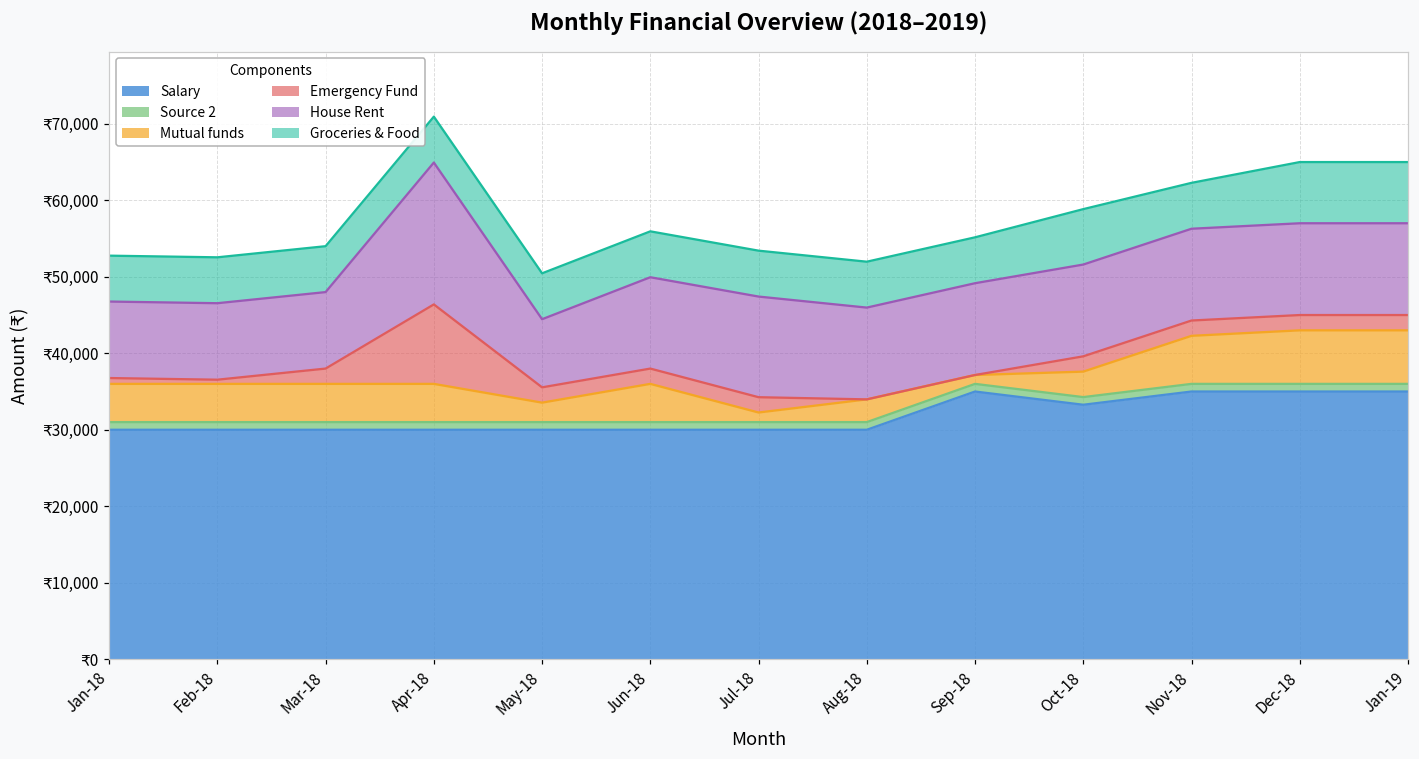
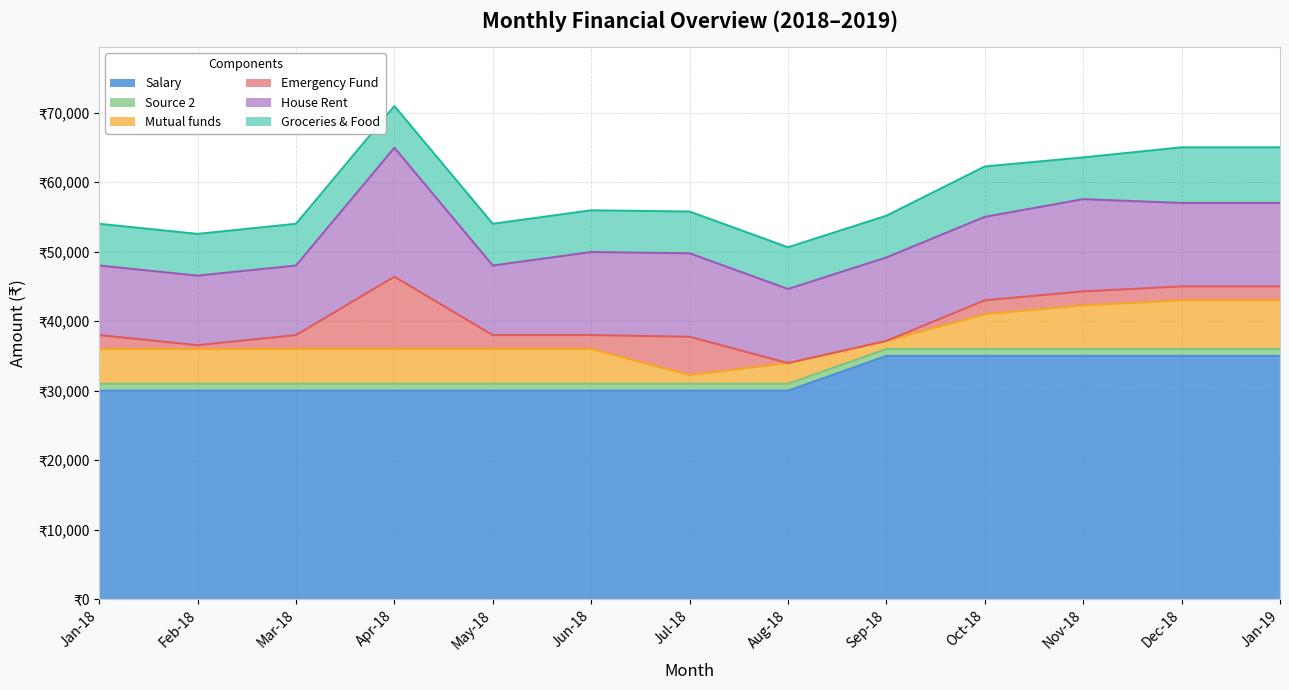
Emergency Fund, Jan-18: ₹1,000 -> ₹2,000
Mutual funds, May-18: ₹3,000 -> ₹5,000
House Rent, May-18: ₹9,000 -> ₹10,000
Emergency Fund, Jul-18: ₹2,000 -> ₹6,000
House Rent, Jul-18: ₹13,000 -> ₹12,000
House Rent, Aug-18: ₹12,000 -> ₹11,000
Salary, Oct-18: ₹33,000 -> ₹35,000
Mutual funds, Oct-18: ₹3,000 -> ₹5,000
House Rent, Nov-18: ₹12,000 -> ₹13,000
